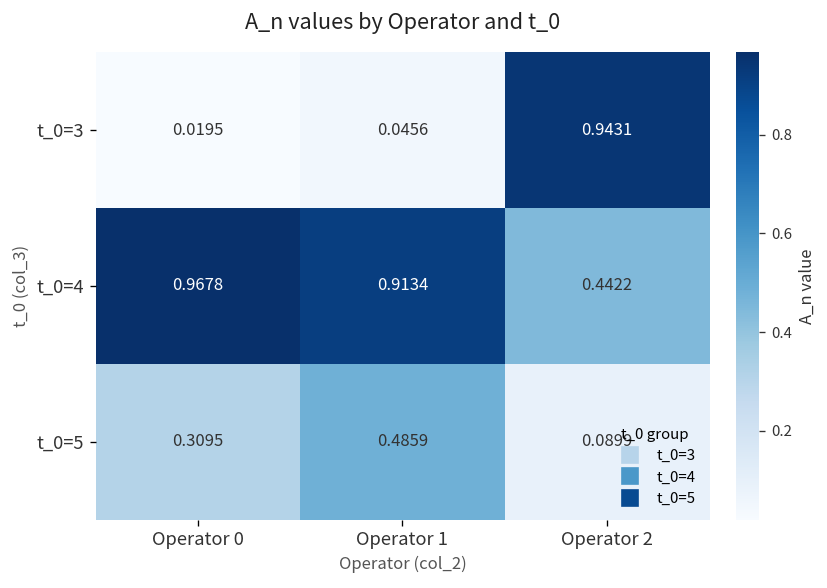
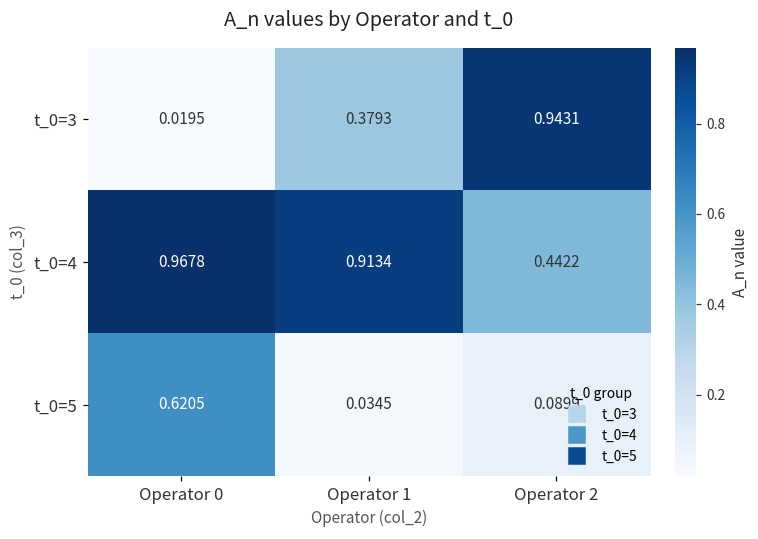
t_0=3, Operator 1: 0.0456 -> 0.3793
t_0=5, Operator 0: 0.3095 -> 0.6205
t_0=5, Operator 1: 0.4859 -> 0.0345
